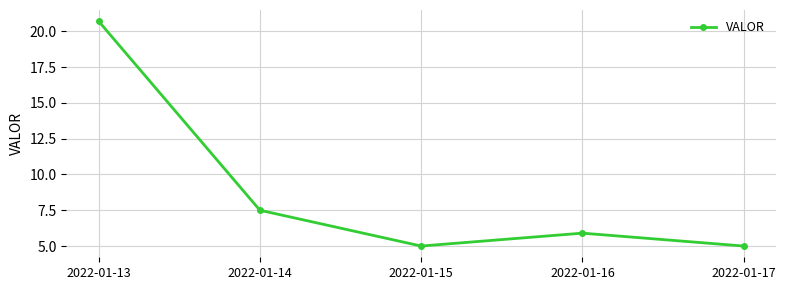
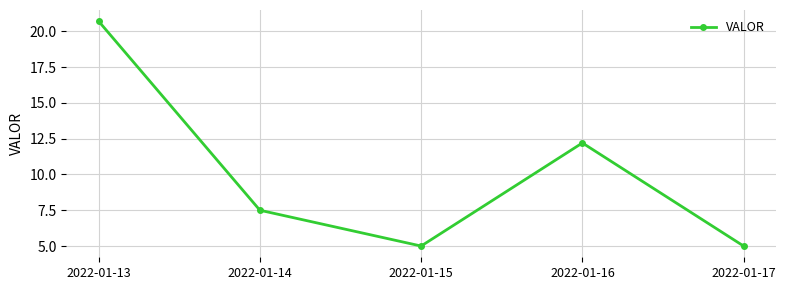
2022-01-16: 5.9 -> 12.2
